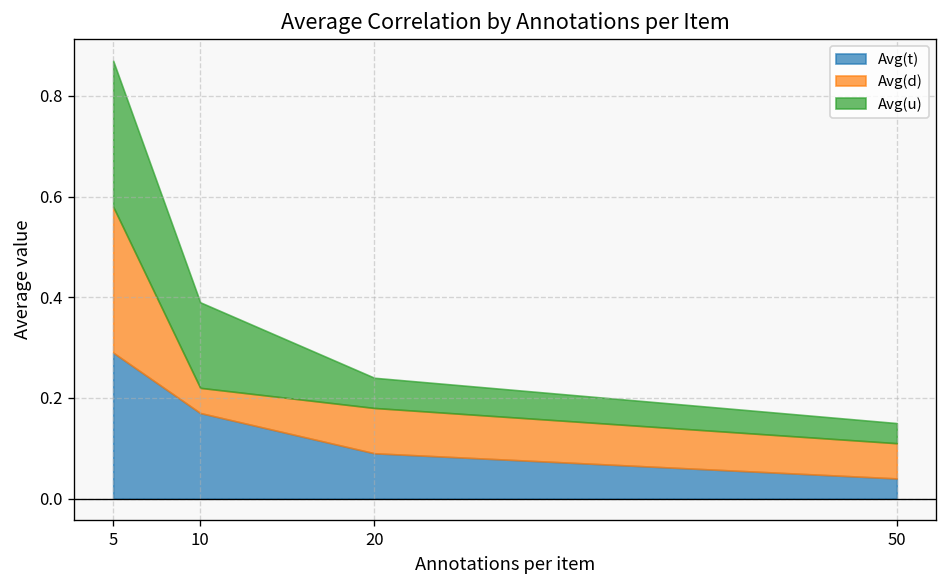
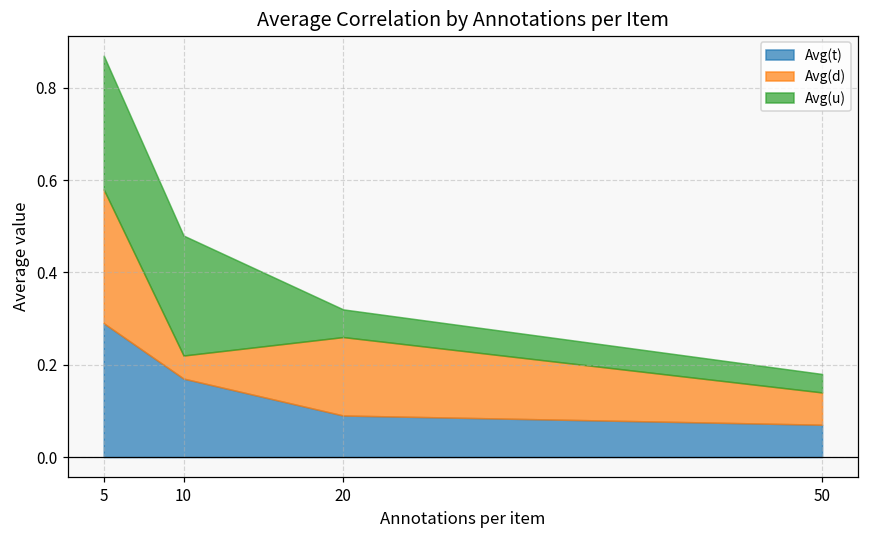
Avg(u), 10: 0.17 -> 0.26
Avg(d), 20: 0.09 -> 0.17
Avg(t), 50: 0.04 -> 0.07
